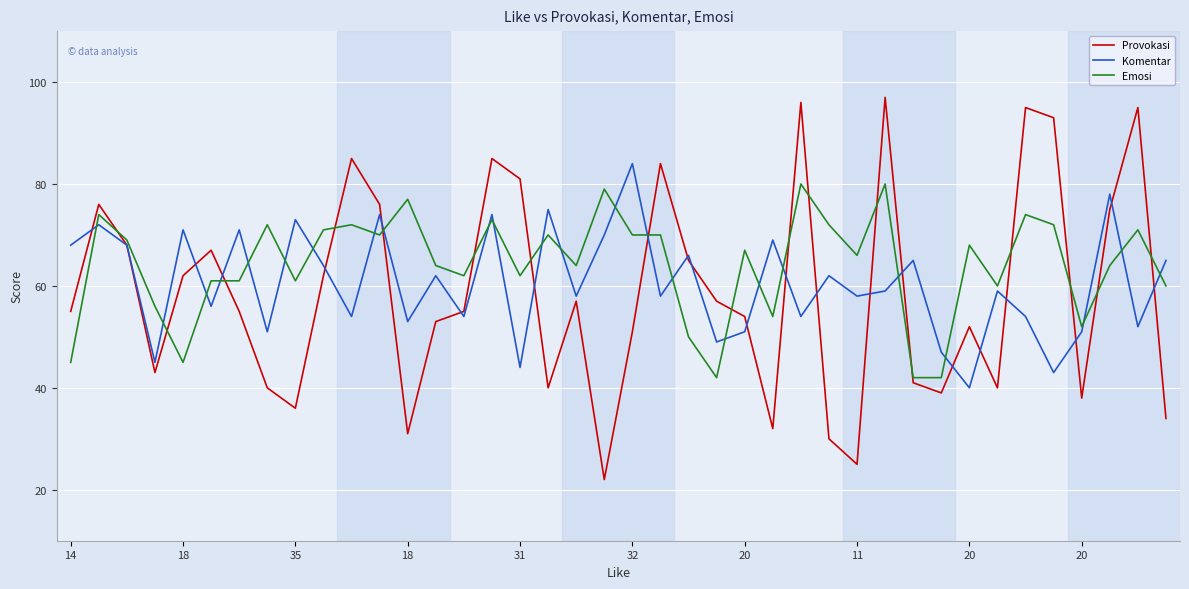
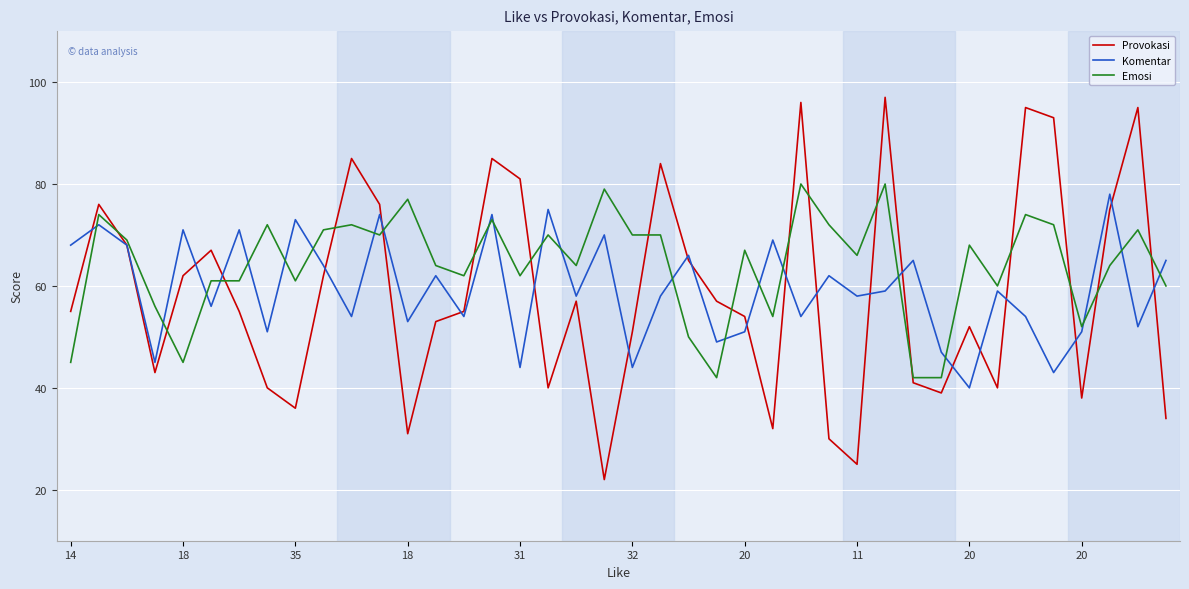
Komentar, 32: 84 -> 44
